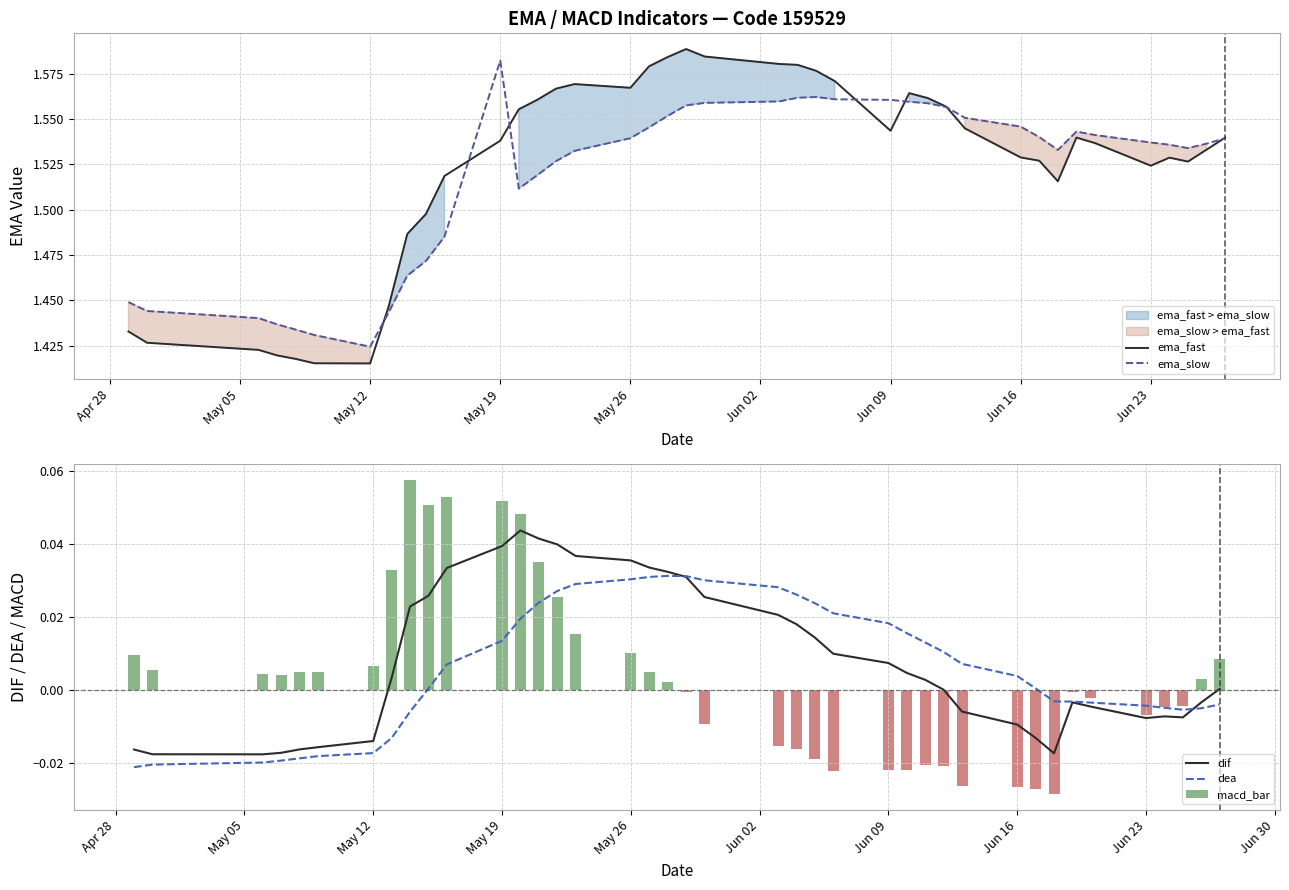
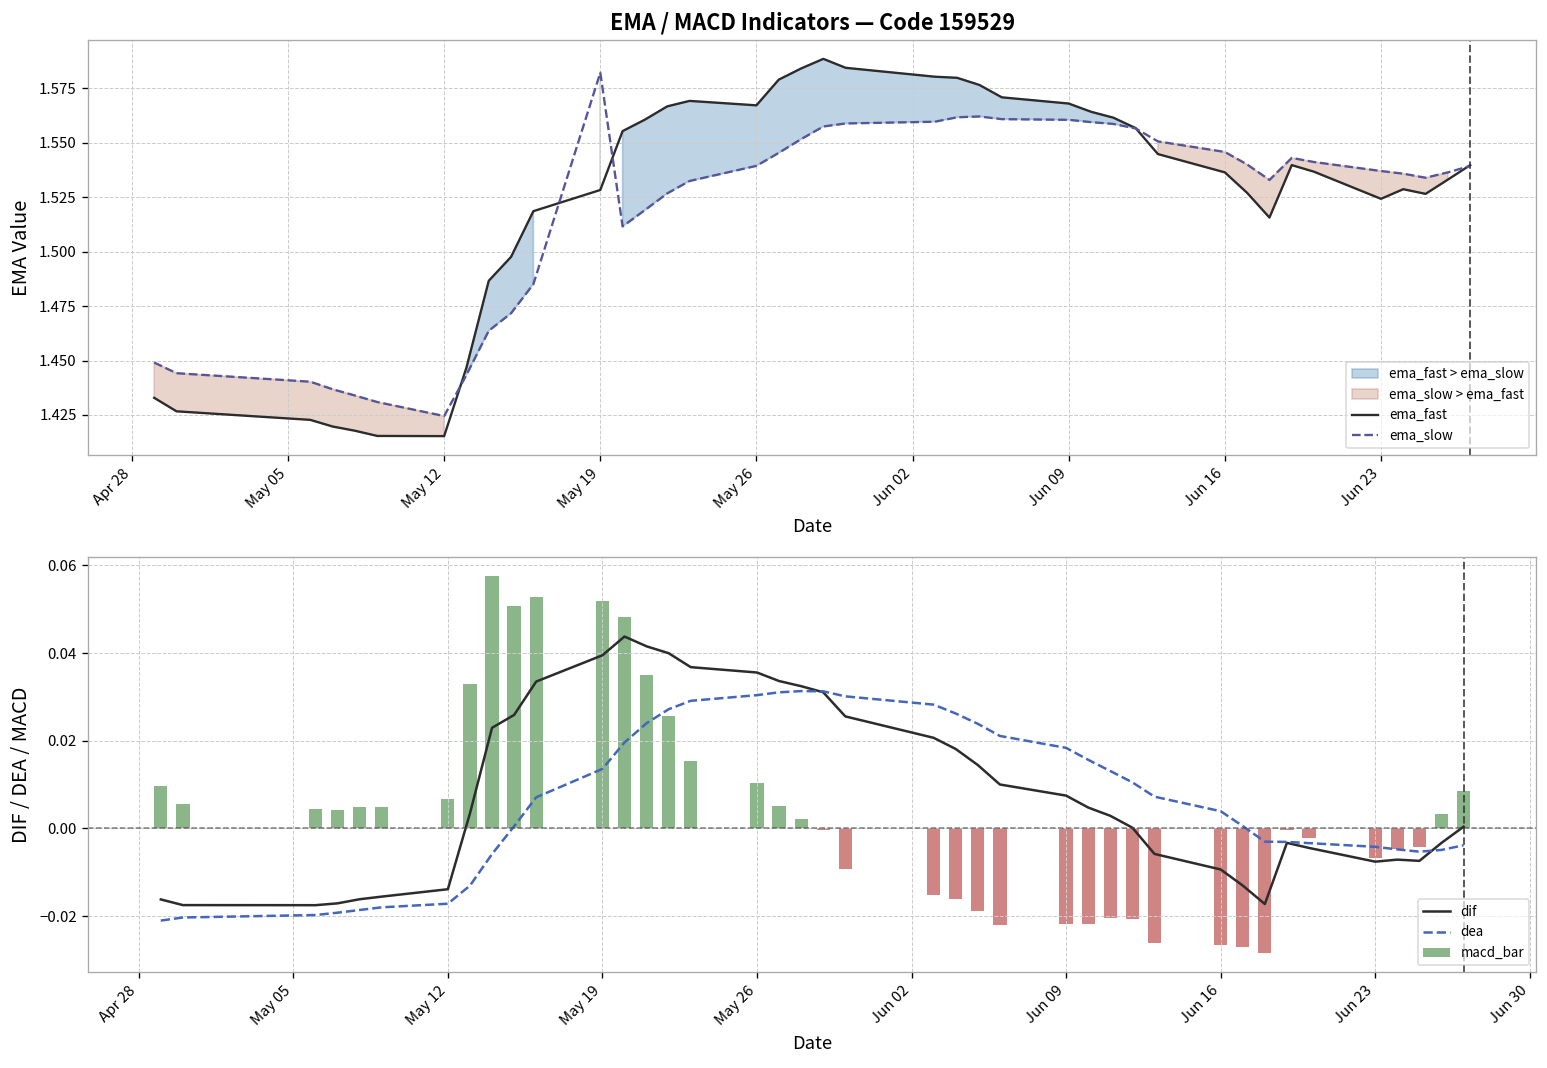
EMA / MACD Indicators — Code 159529, ema_fast, May 19: 1.538 -> 1.528
EMA / MACD Indicators — Code 159529, ema_fast, Jun 09: 1.543 -> 1.568
EMA / MACD Indicators — Code 159529, ema_fast, Jun 16: 1.529 -> 1.536
